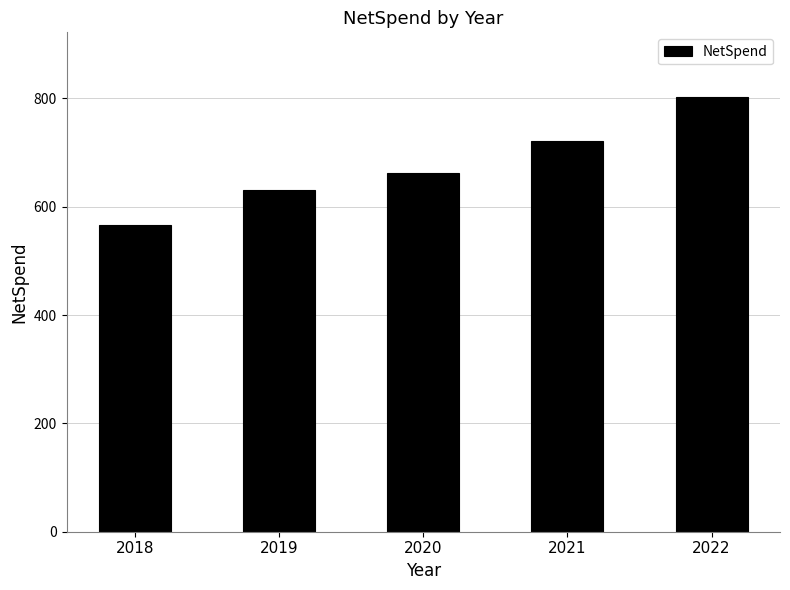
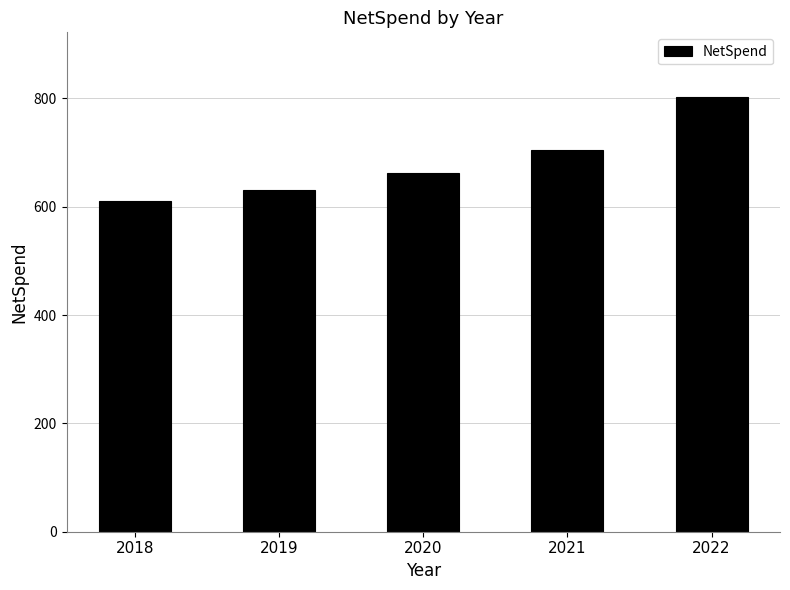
2018: 570 -> 610
2021: 720 -> 700
